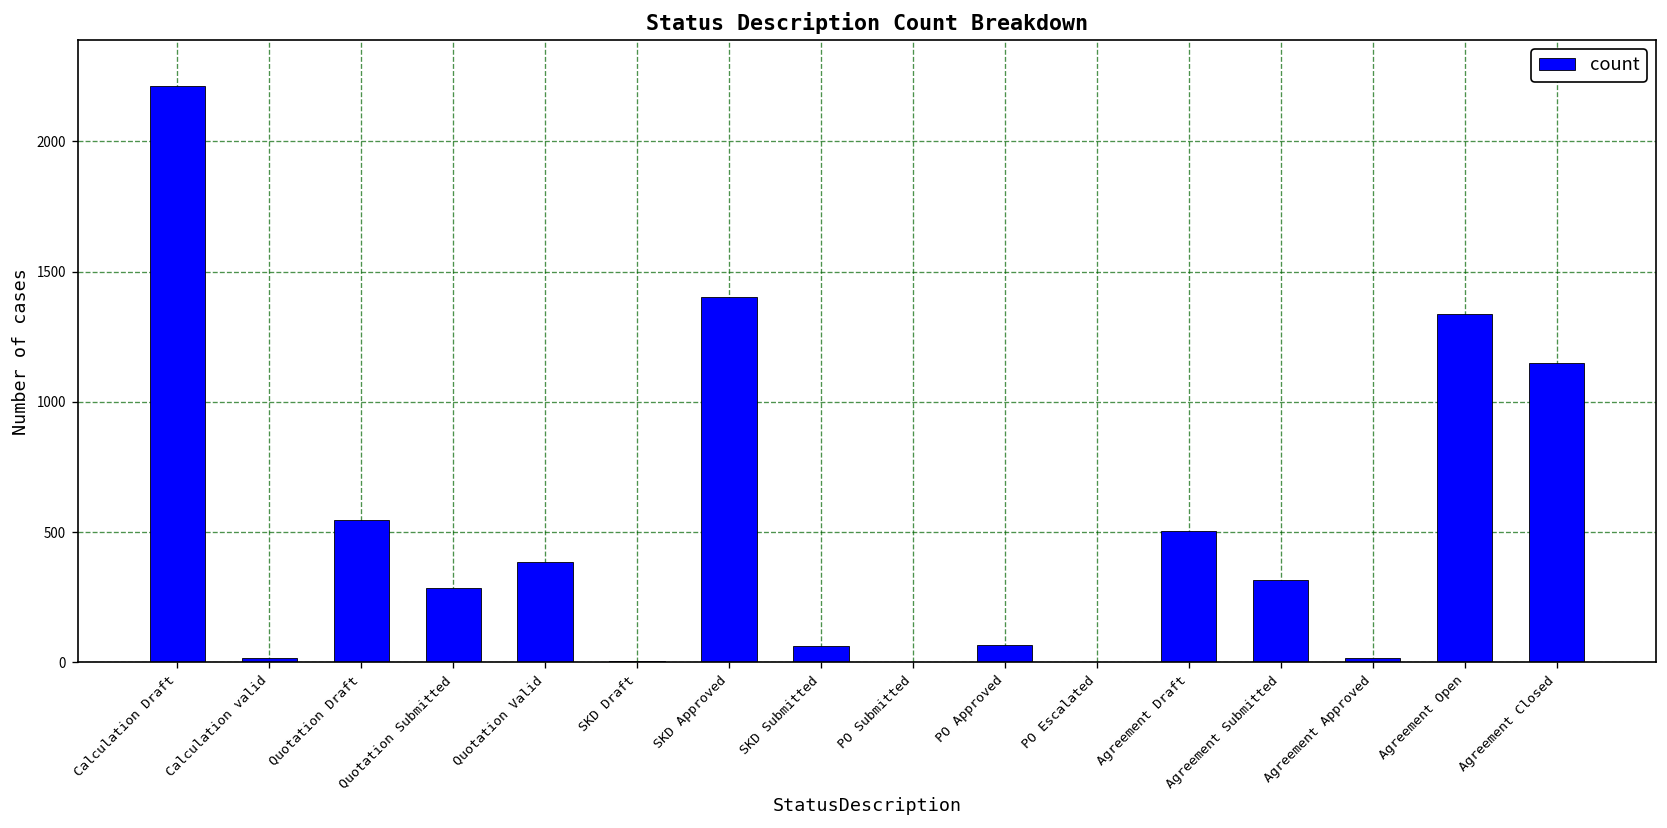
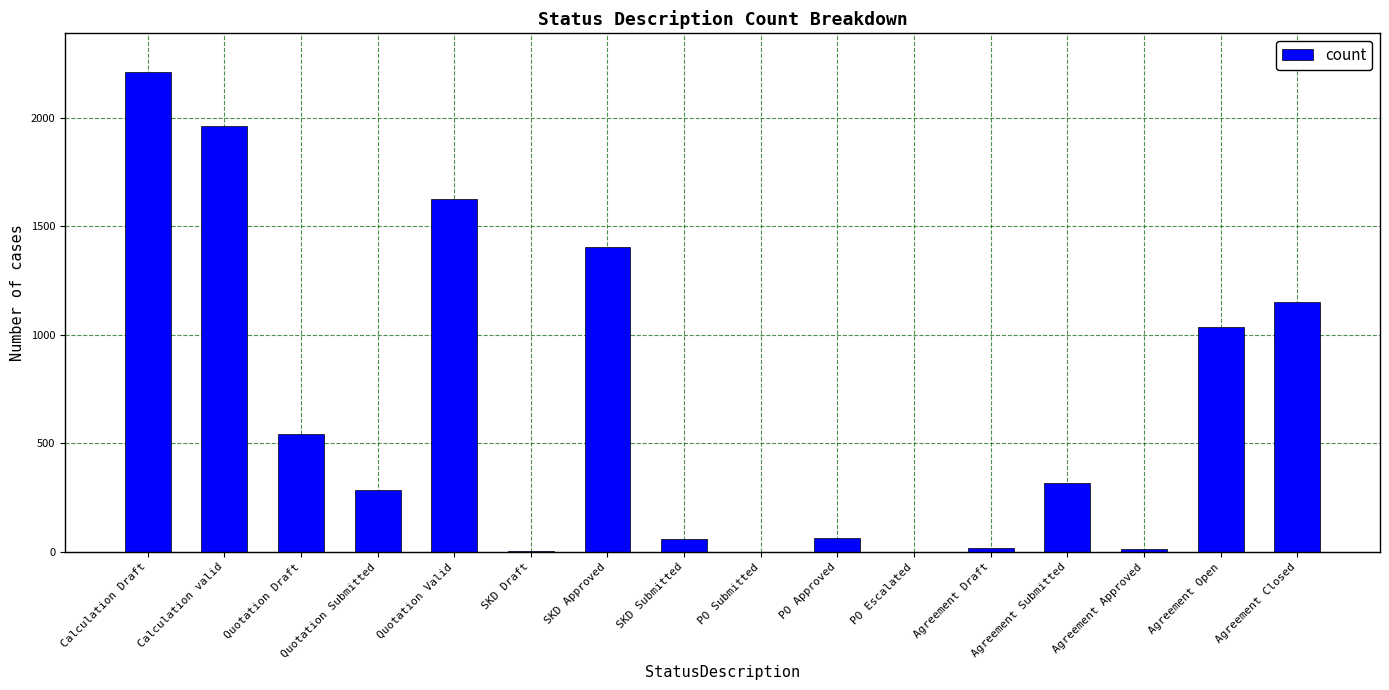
Calculation valid: 20 -> 1960
Quotation Valid: 380 -> 1630
Agreement Draft: 500 -> 20
Agreement Open: 1340 -> 1040
